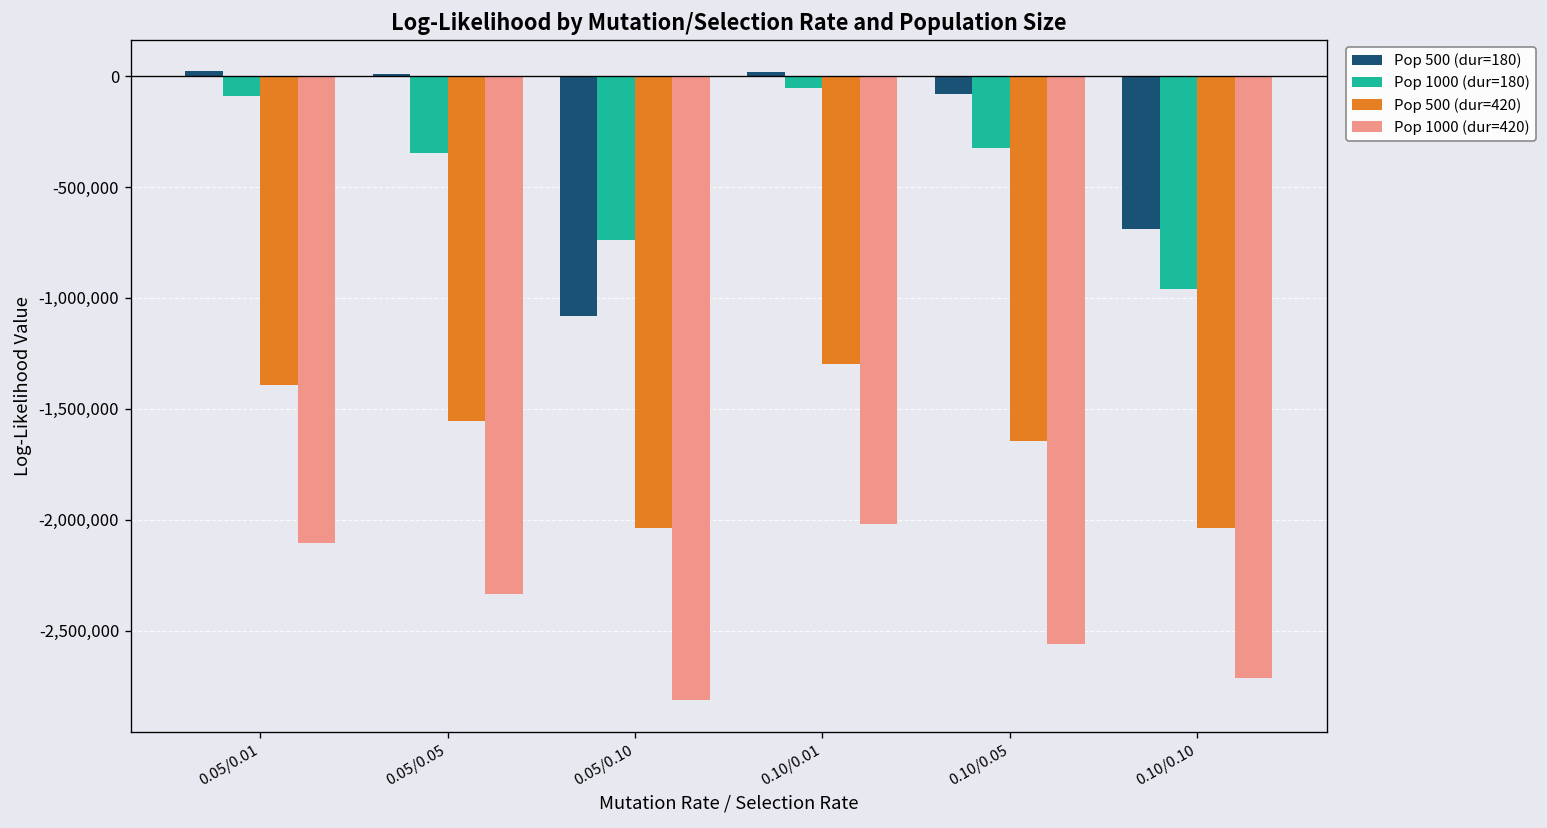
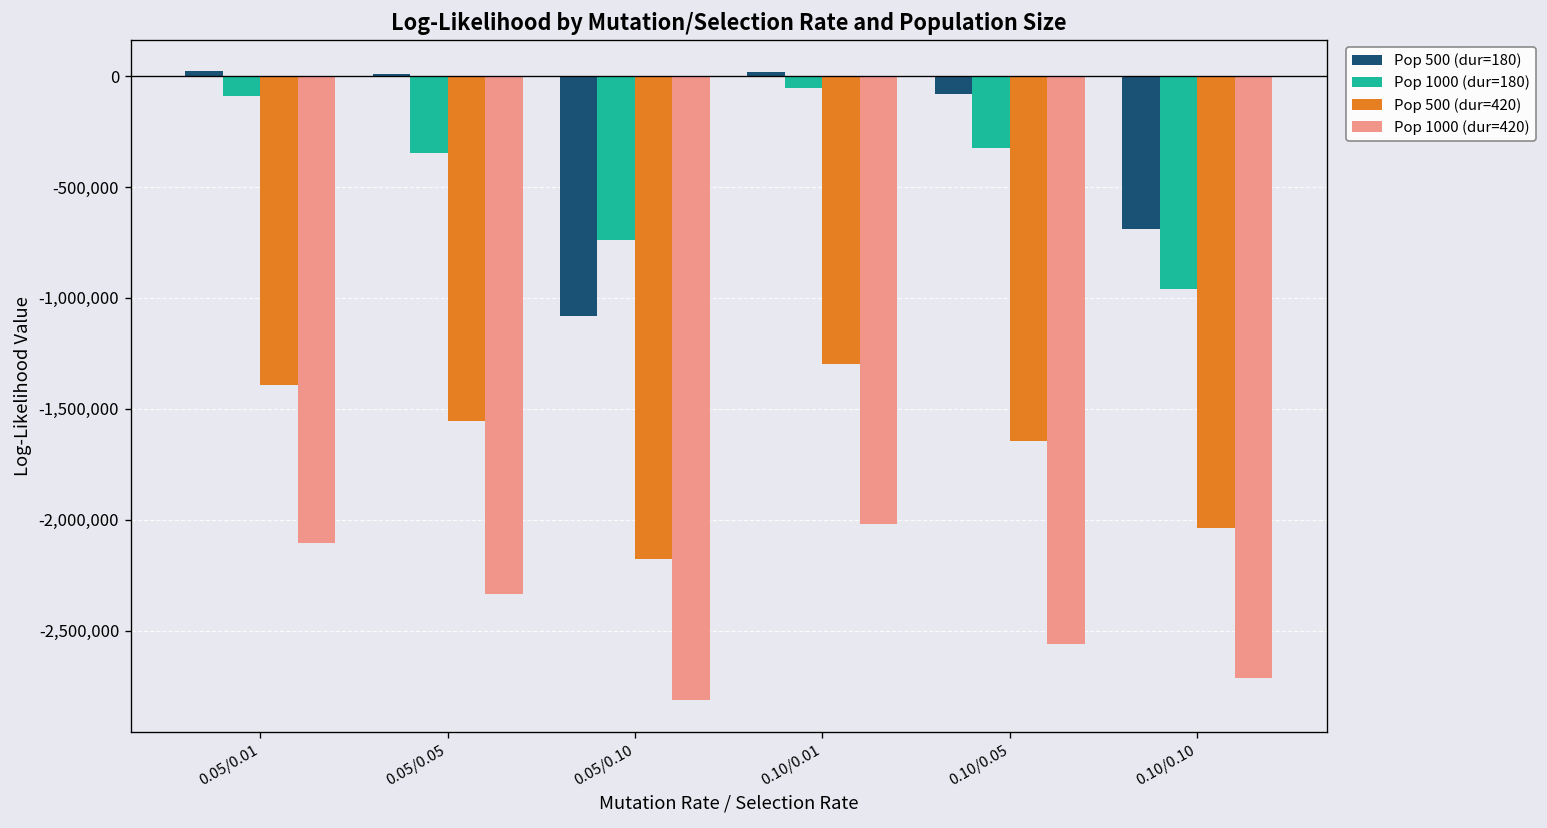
Pop 500 (dur=420), 0.05/0.10: -2,040,000 -> -2,180,000
